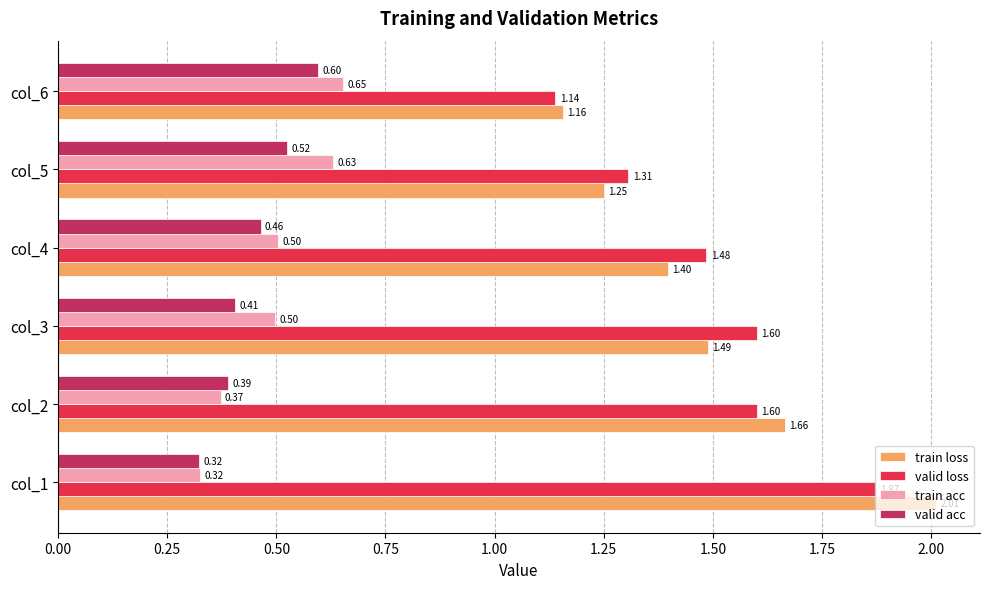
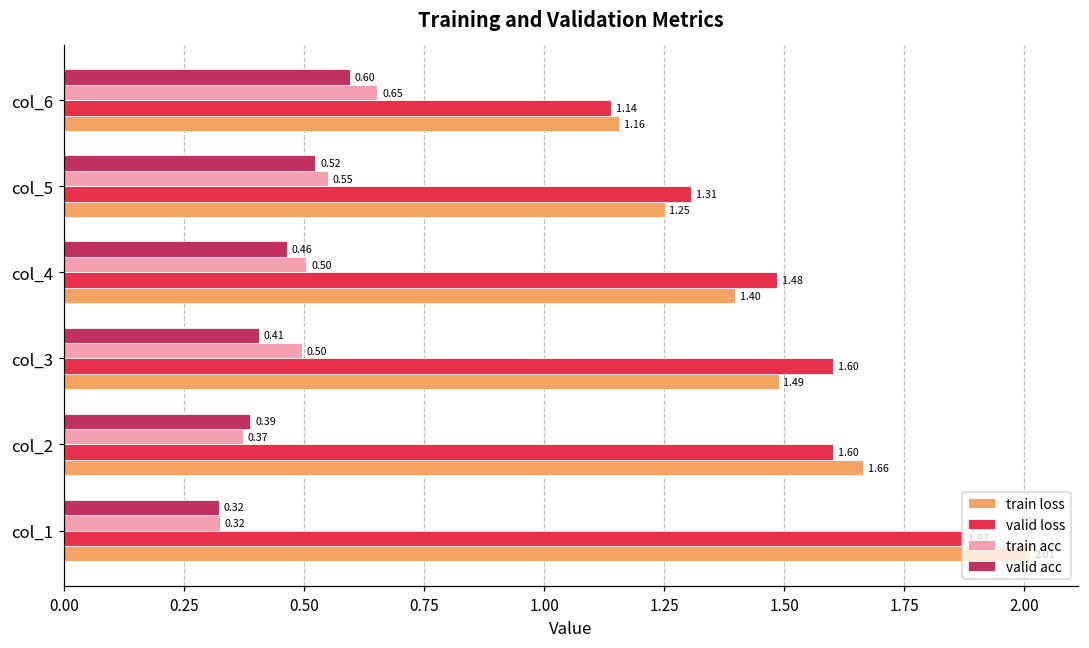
train acc, col_5: 0.63 -> 0.55
